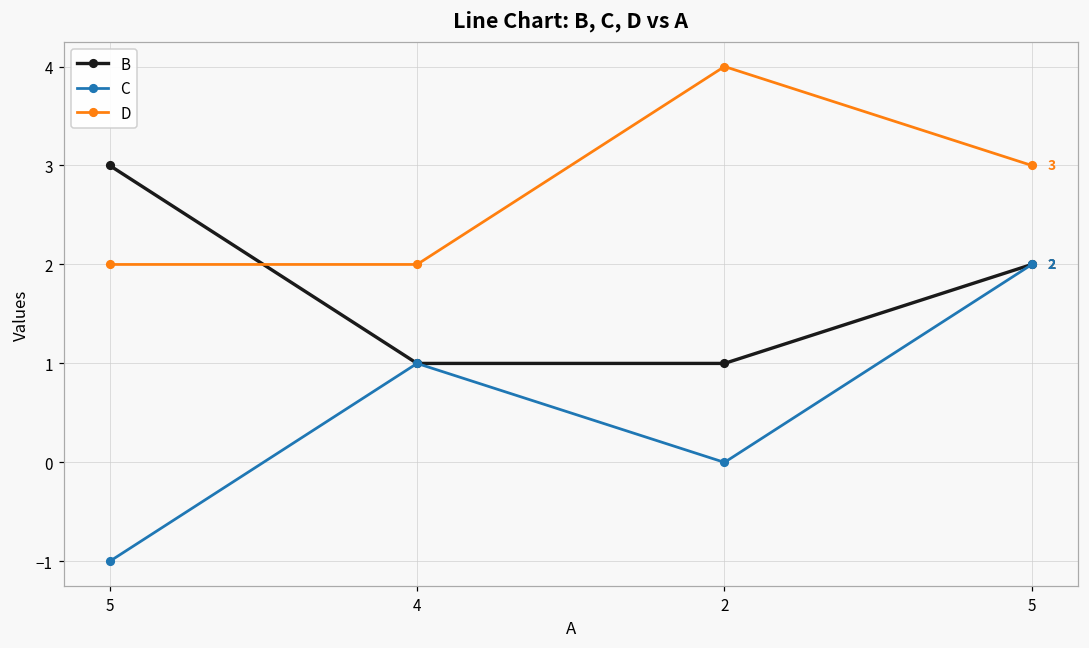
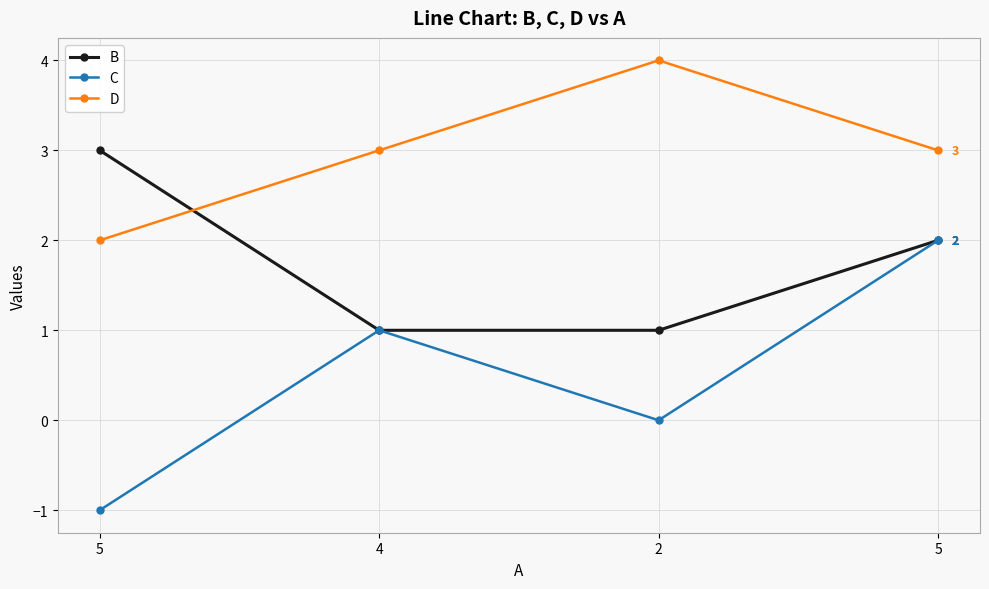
D, 4: 2 -> 3
